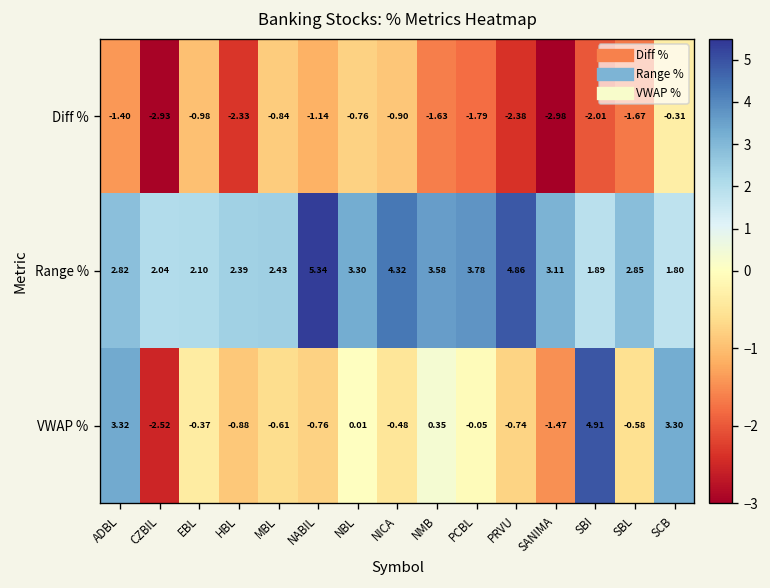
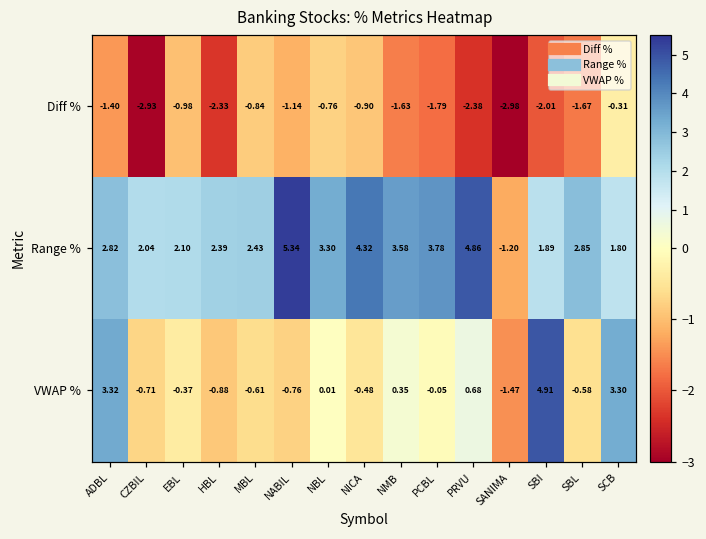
Range %, SANIMA: 3.11 -> -1.20
VWAP %, CZBIL: -2.52 -> -0.71
VWAP %, PRVU: -0.74 -> 0.68
